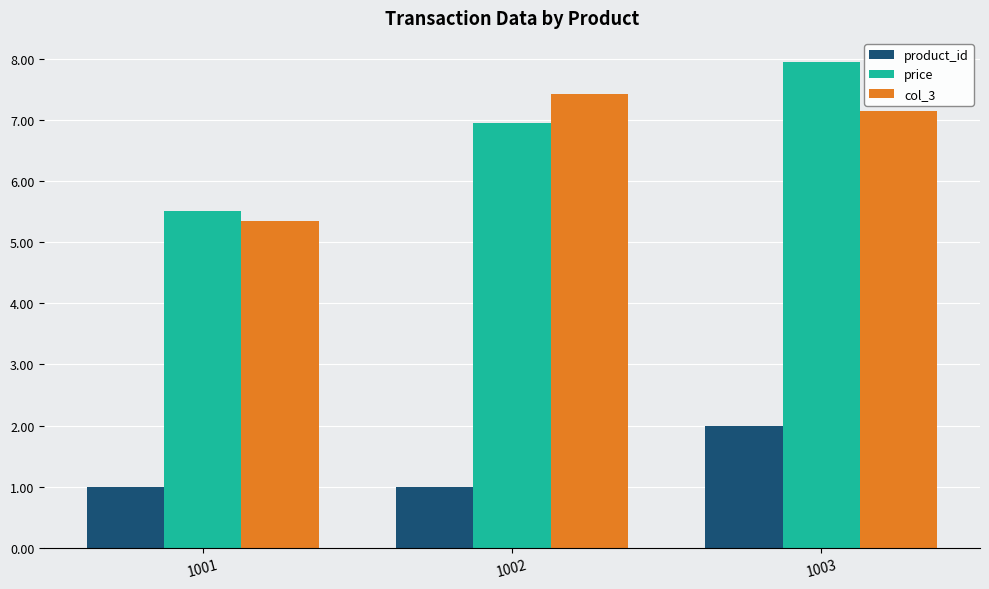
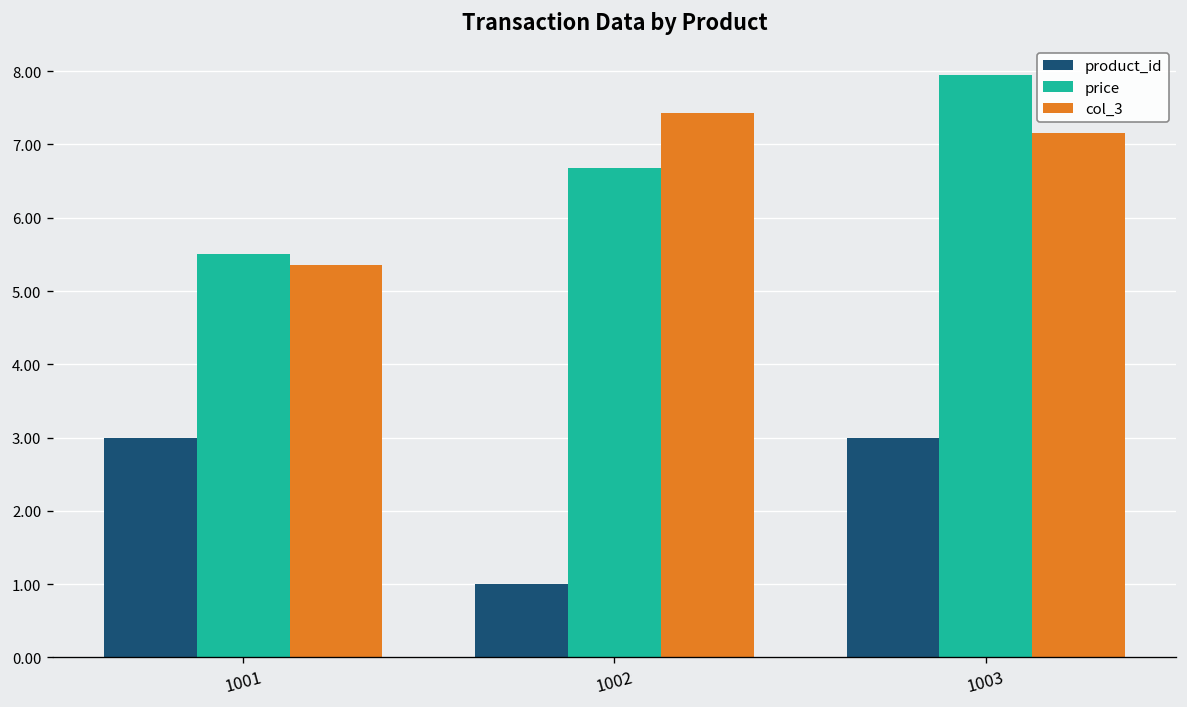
product_id, 1001: 1 -> 3
price, 1002: 7.0 -> 6.7
product_id, 1003: 2 -> 3
